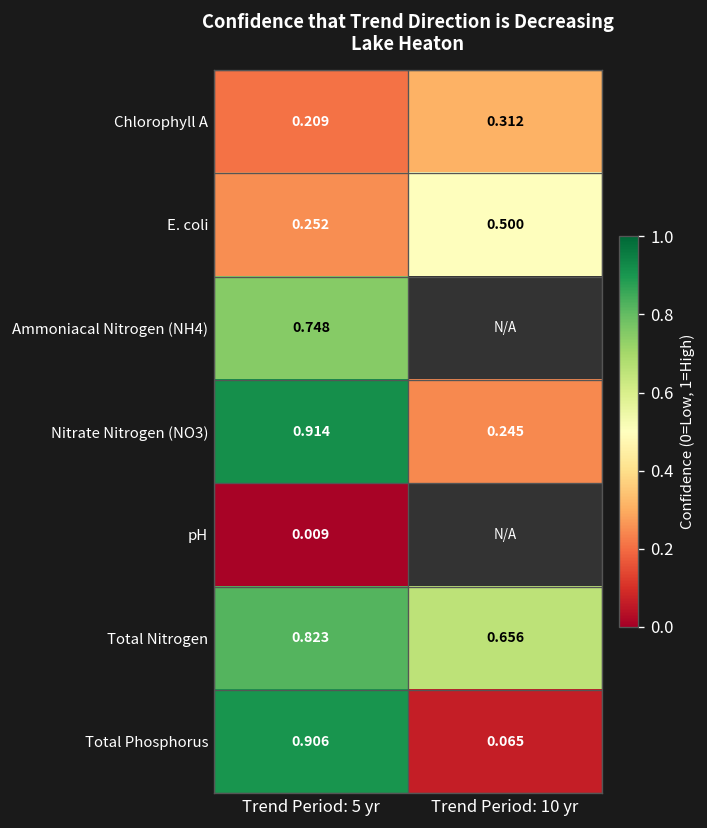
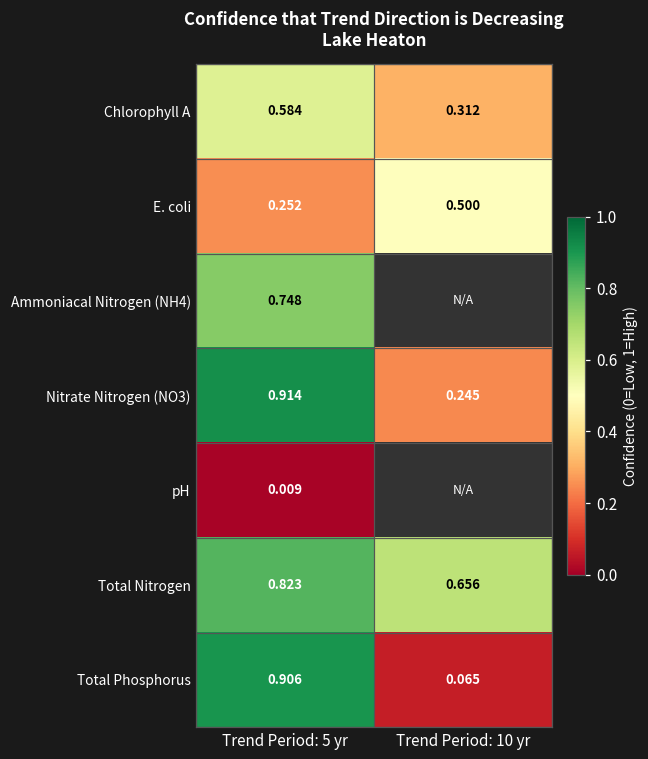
Chlorophyll A, Trend Period: 5 yr: 0.209 -> 0.584
